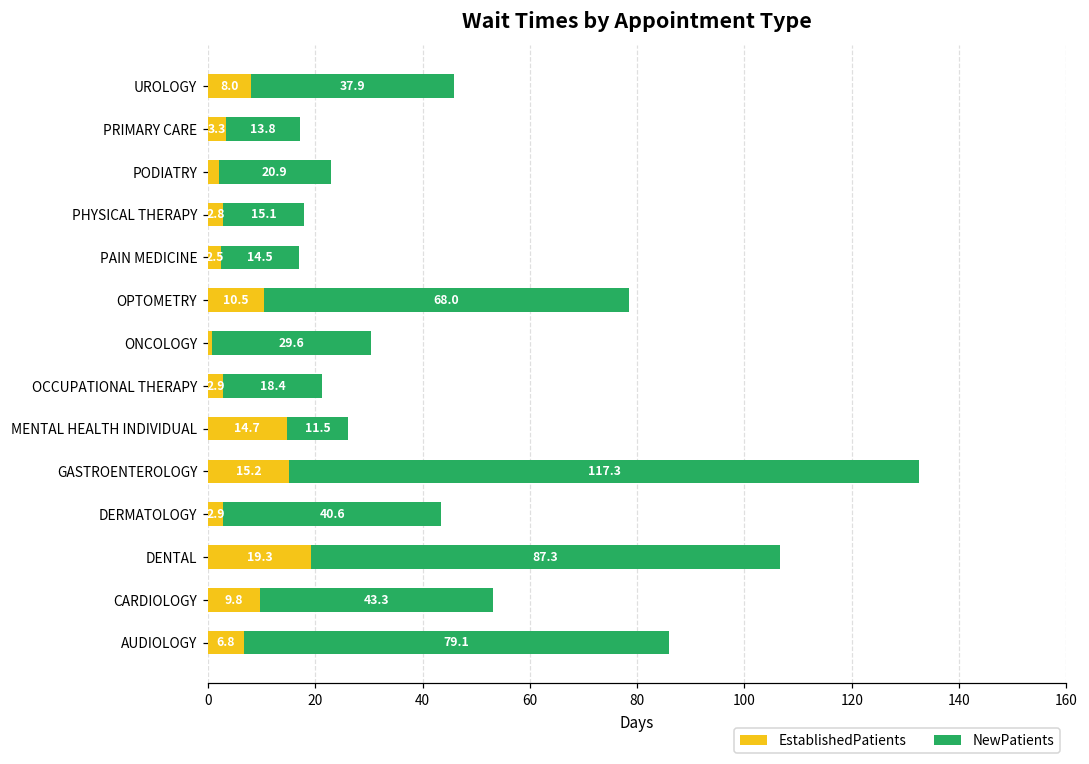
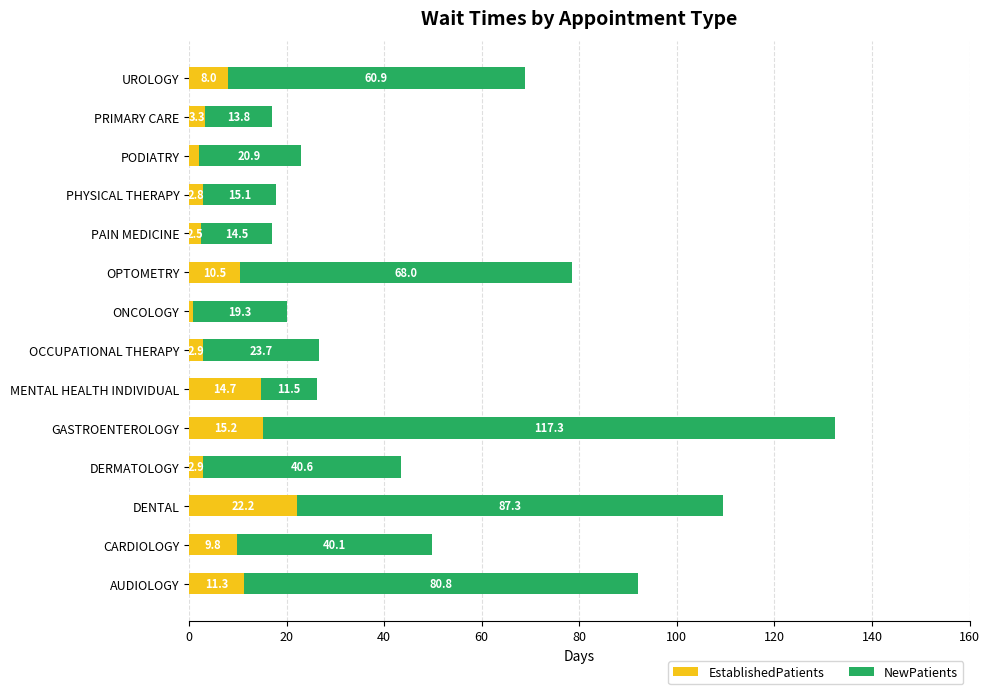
NewPatients, UROLOGY: 37.9 -> 60.9
NewPatients, ONCOLOGY: 29.6 -> 19.3
NewPatients, OCCUPATIONAL THERAPY: 18.4 -> 23.7
EstablishedPatients, DENTAL: 19.3 -> 22.2
NewPatients, CARDIOLOGY: 43.3 -> 40.1
EstablishedPatients, AUDIOLOGY: 6.8 -> 11.3
NewPatients, AUDIOLOGY: 79.1 -> 80.8
